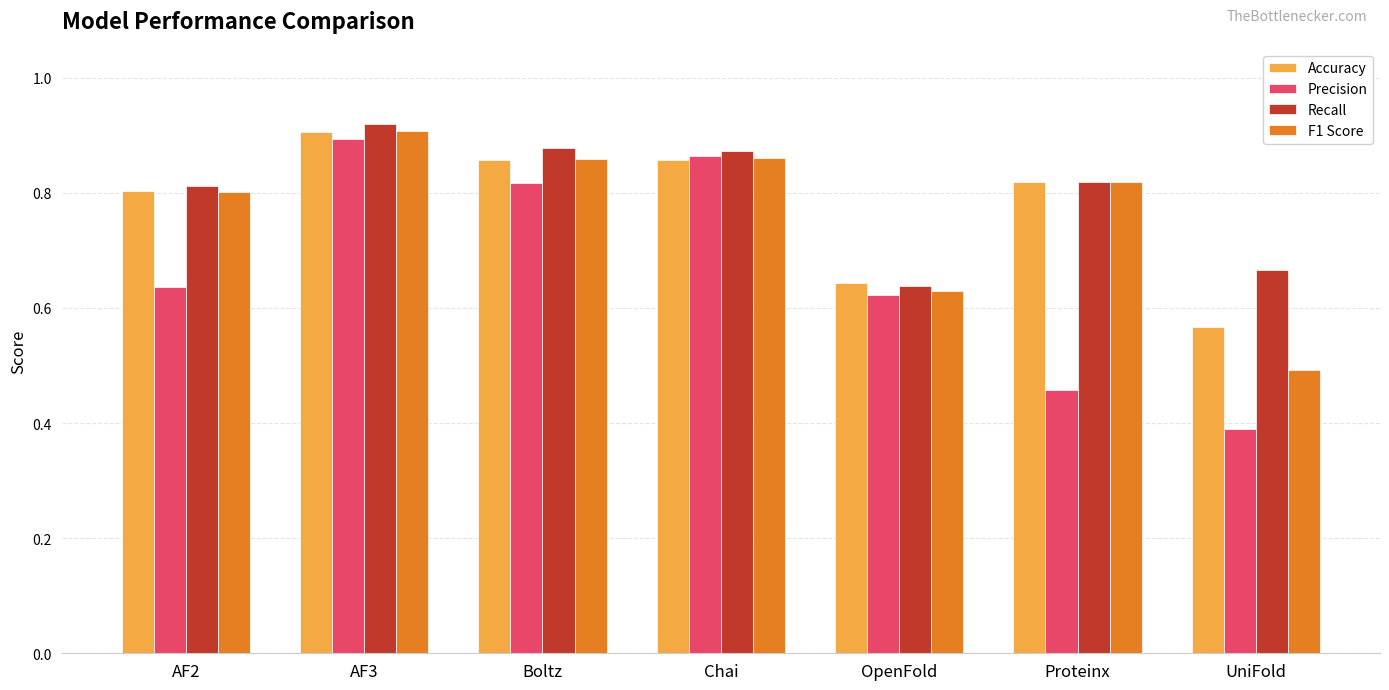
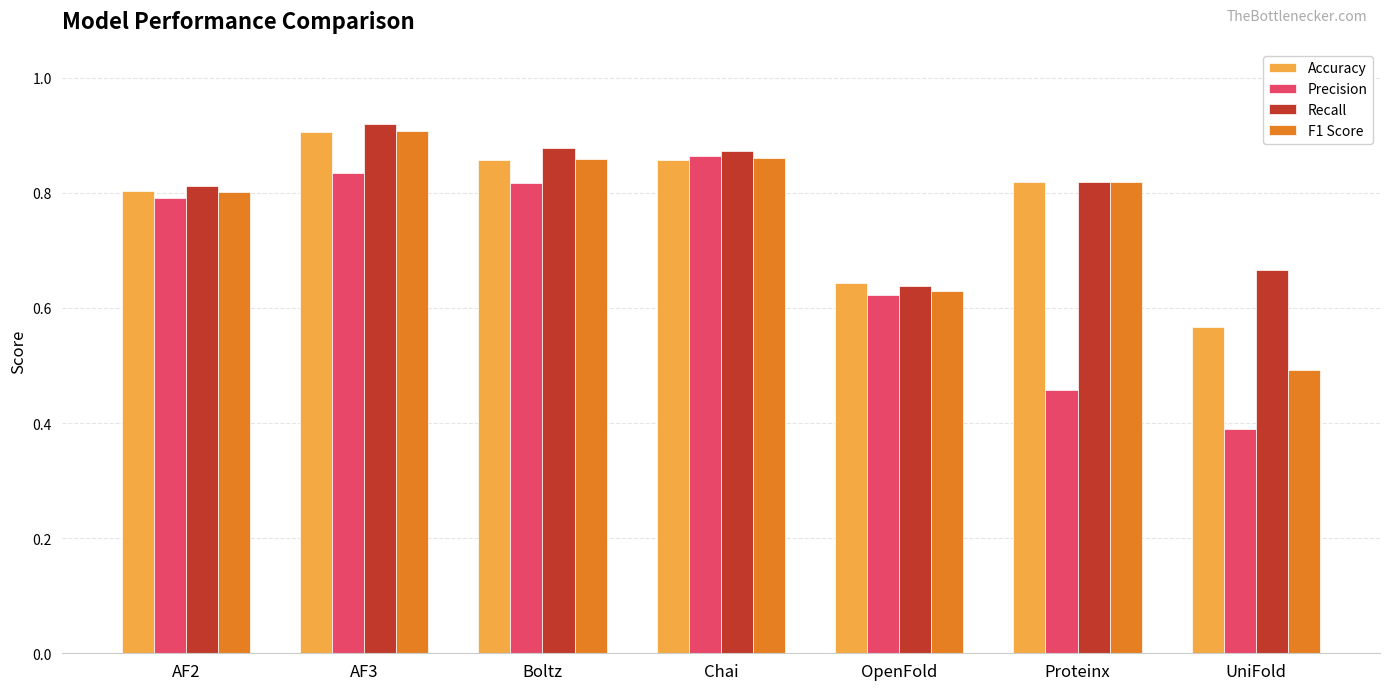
Precision, AF2: 0.64 -> 0.79
Precision, AF3: 0.89 -> 0.83
